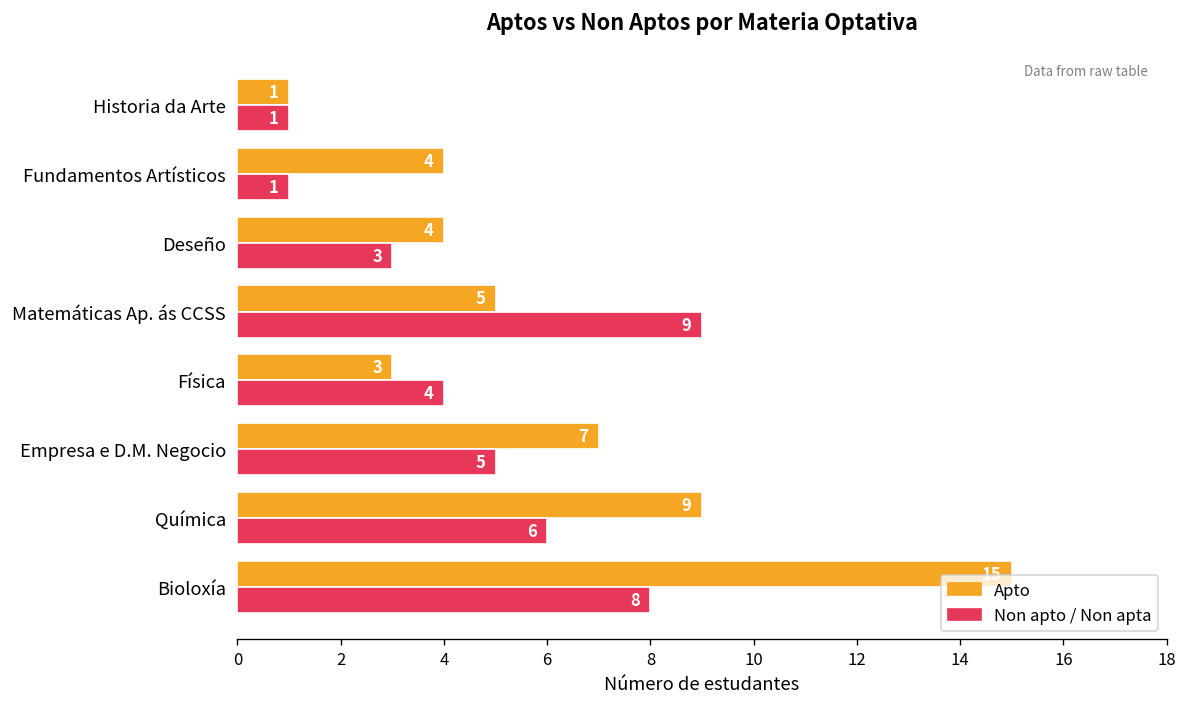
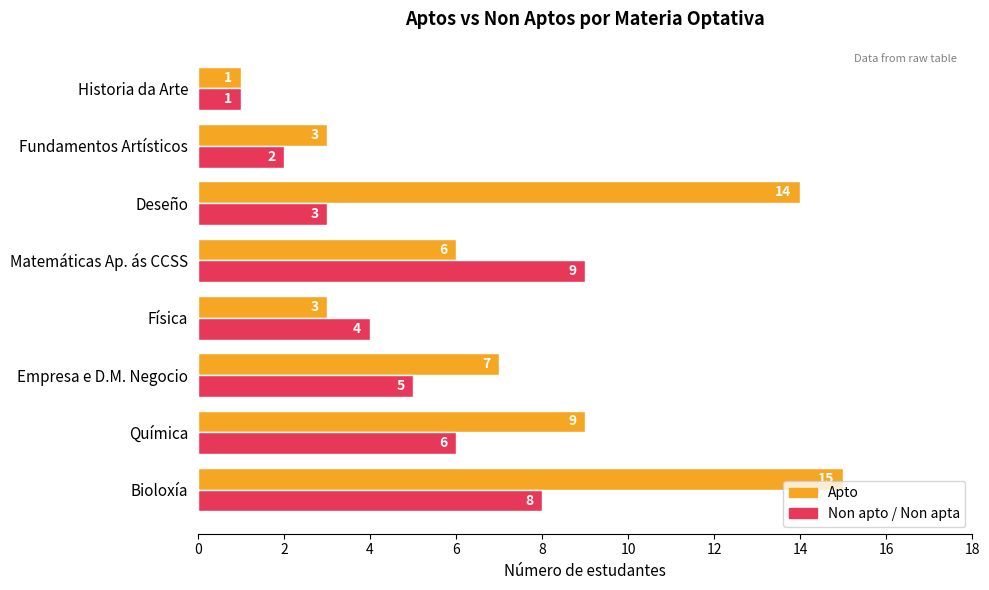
Apto, Fundamentos Artísticos: 4 -> 3
Non apto / Non apta, Fundamentos Artísticos: 1 -> 2
Apto, Deseño: 4 -> 14
Apto, Matemáticas Ap. ás CCSS: 5 -> 6
